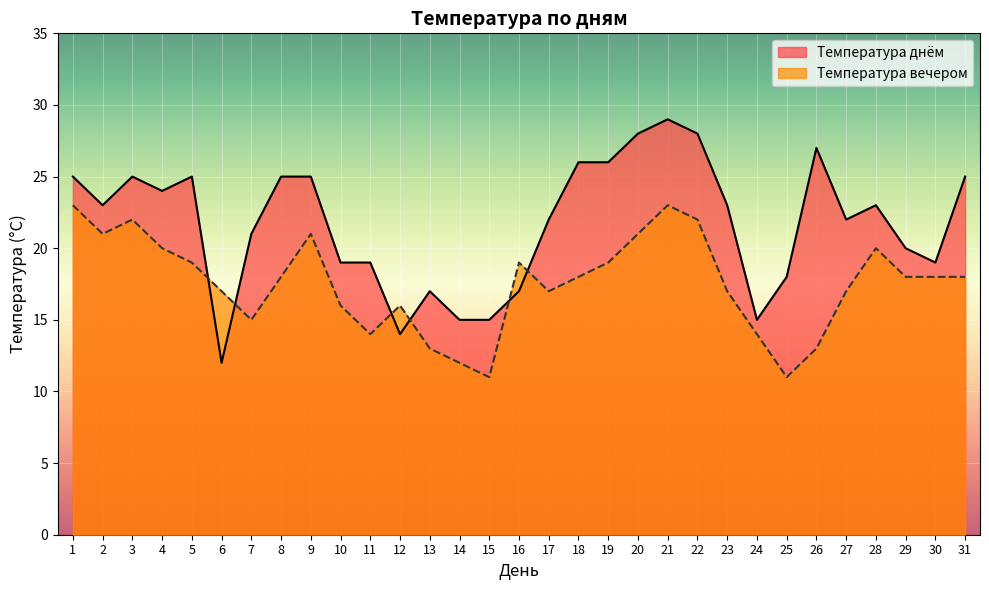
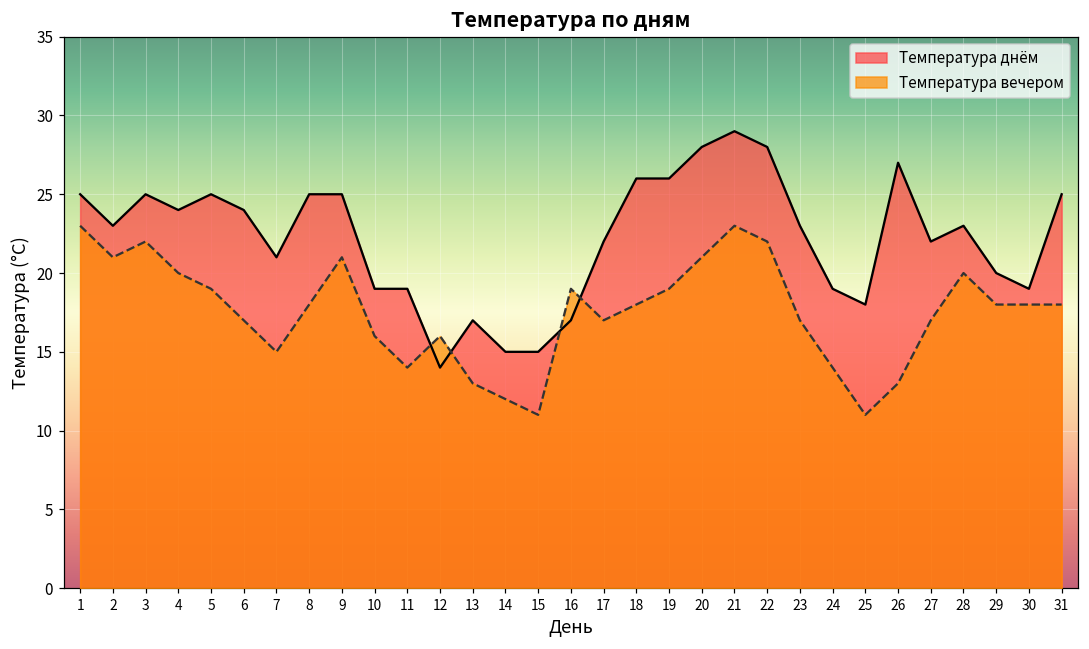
Температура днём, 6: 12 -> 24
Температура днём, 24: 15 -> 19
